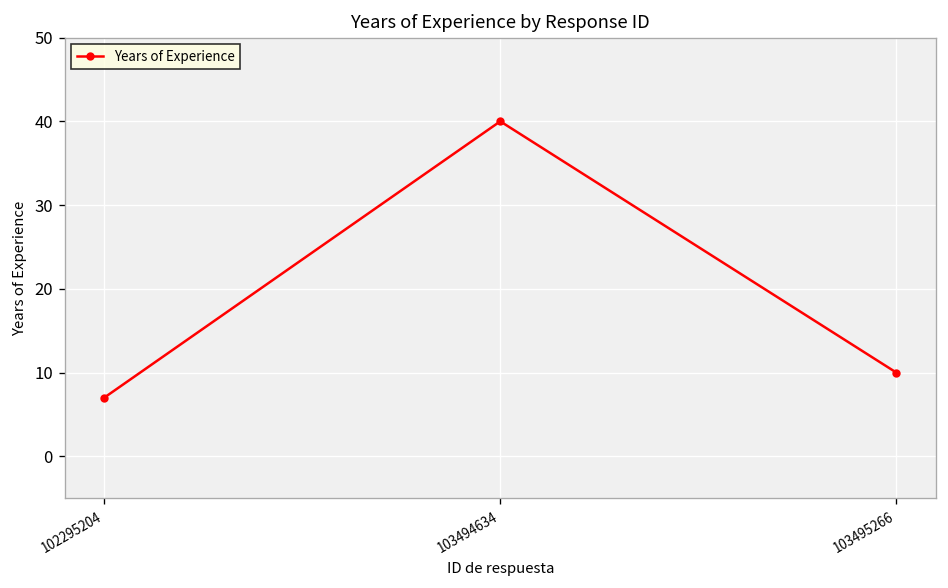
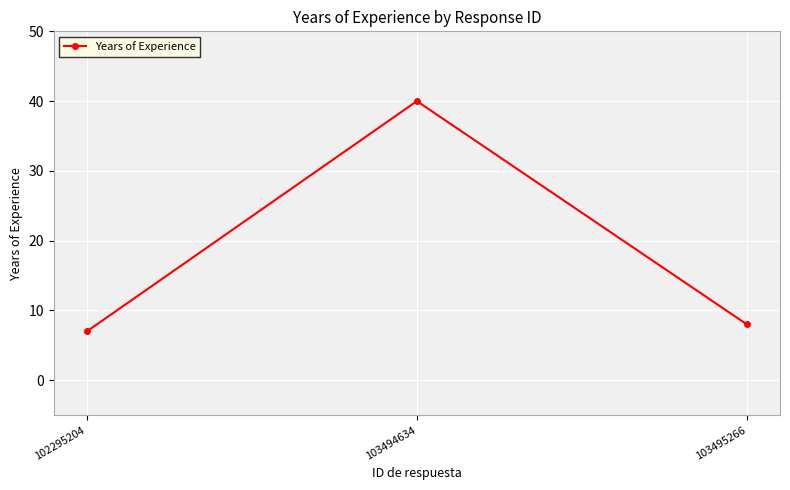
103495266: 10 -> 8
